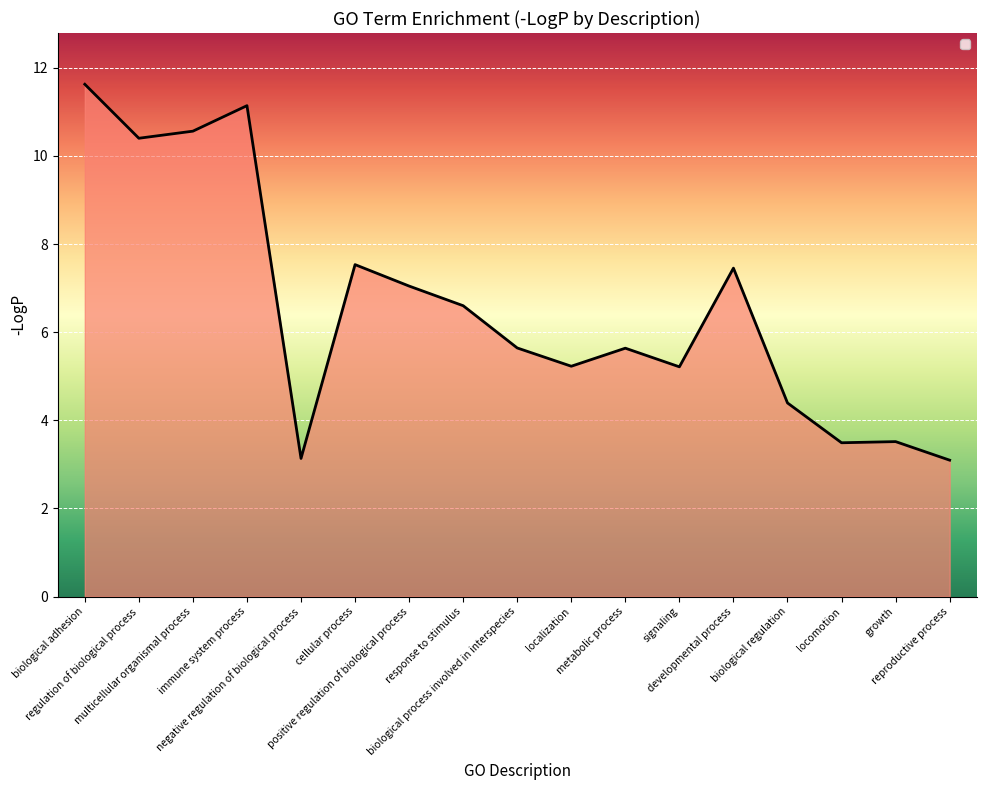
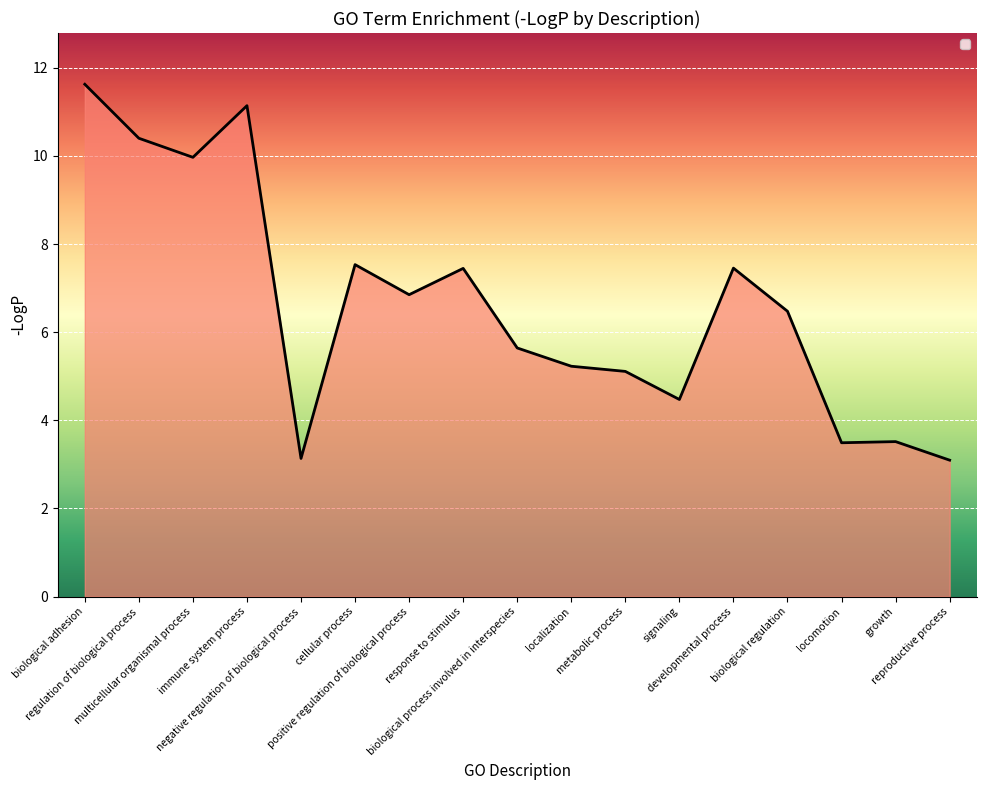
multicellular organismal process: 10.6 -> 10.0
positive regulation of biological process: 7.0 -> 6.9
response to stimulus: 6.6 -> 7.4
metabolic process: 5.6 -> 5.1
signaling: 5.2 -> 4.5
biological regulation: 4.4 -> 6.5
